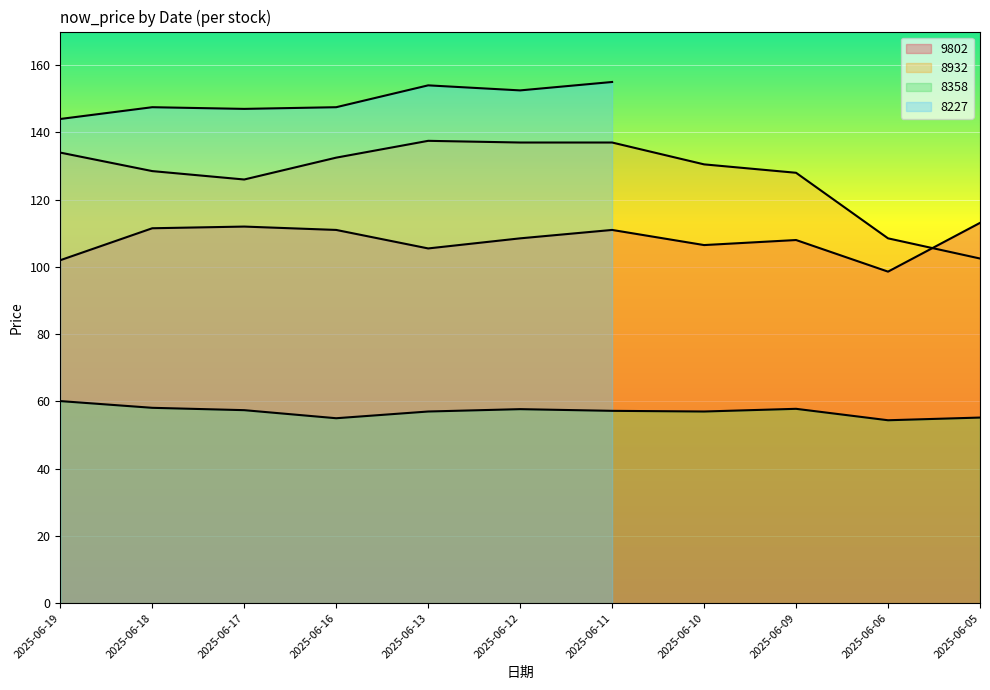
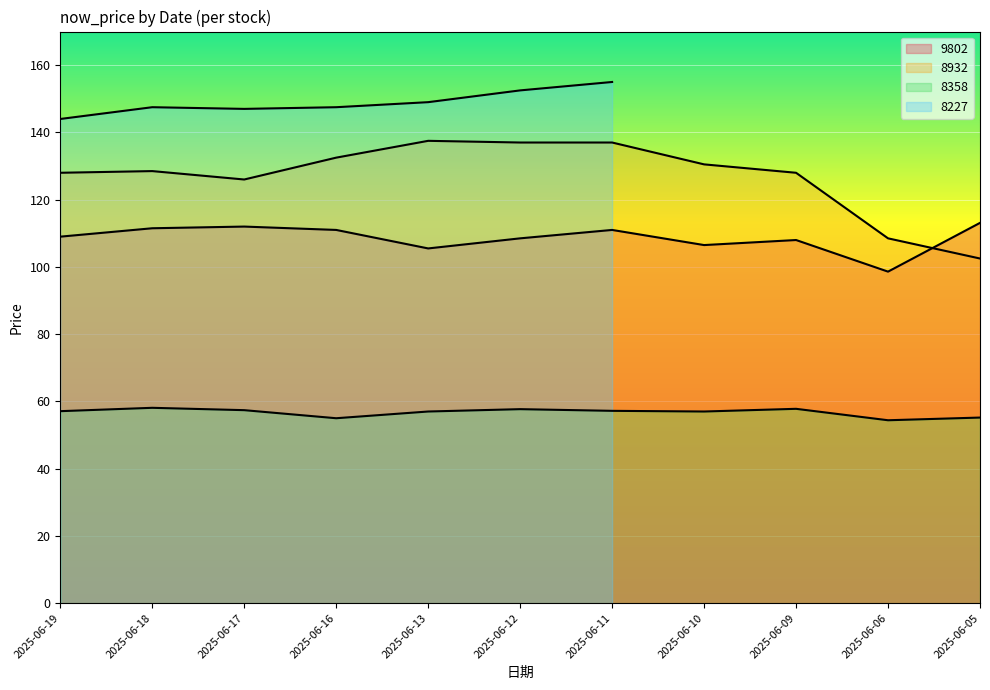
9802, 2025-06-19: 102 -> 109
8932, 2025-06-19: 134 -> 128
8358, 2025-06-19: 60 -> 57
8227, 2025-06-13: 154 -> 149
